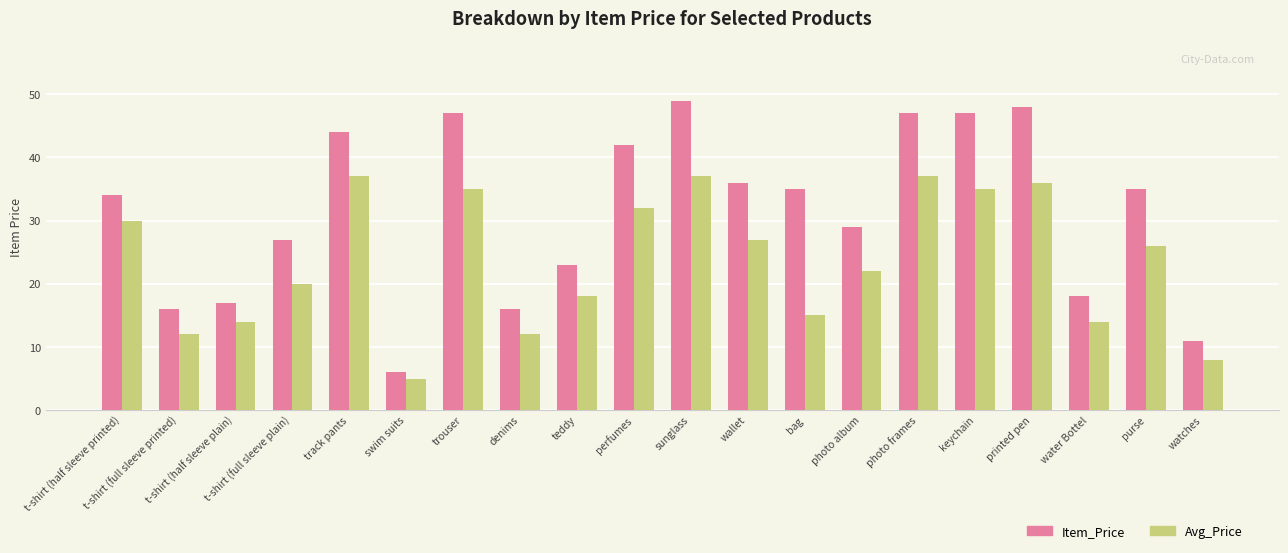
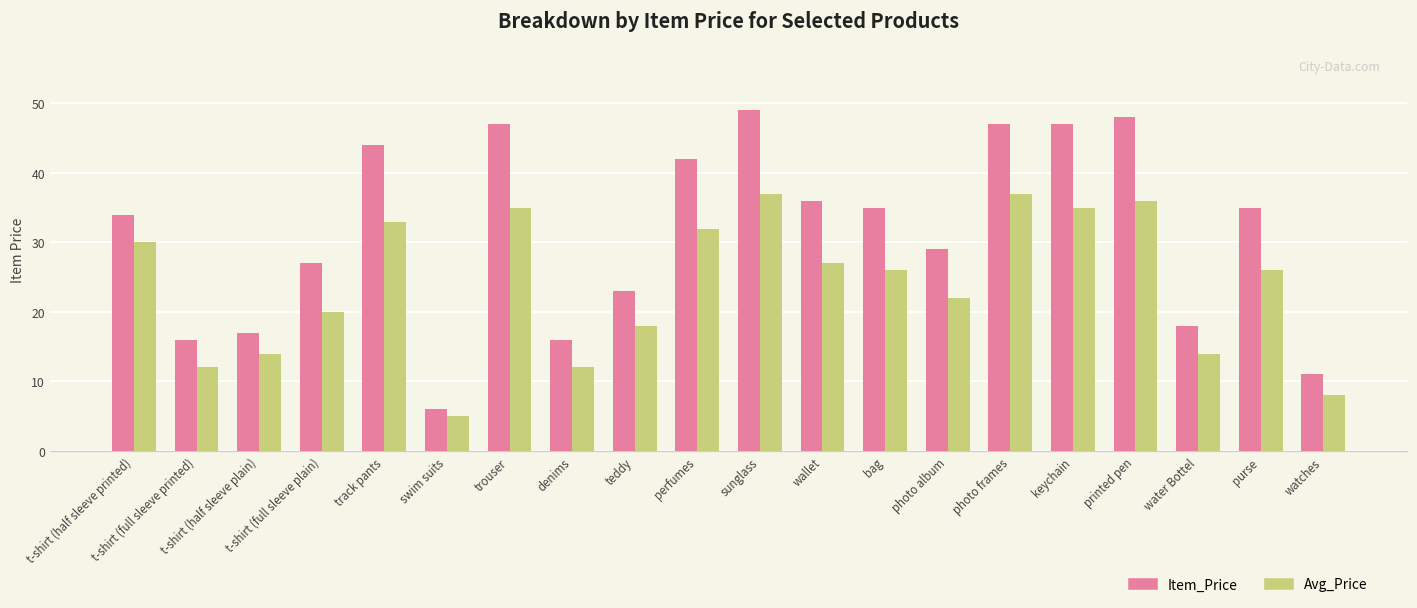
Avg_Price, track pants: 37 -> 33
Avg_Price, bag: 15 -> 26
